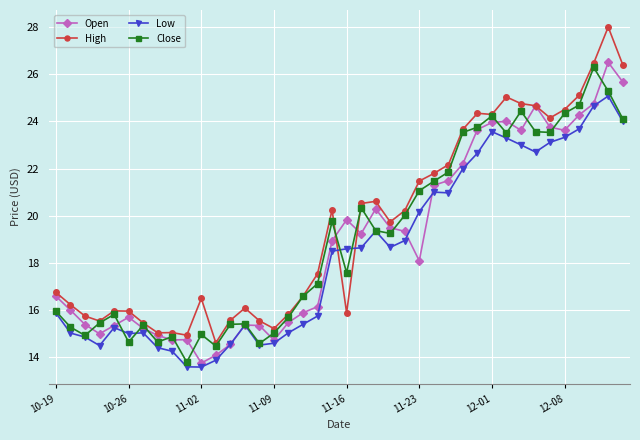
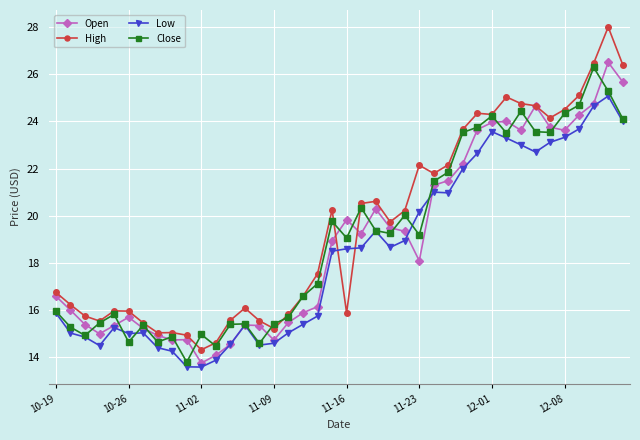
High, 11-02: 16.5 -> 14.3
Close, 11-09: 15.0 -> 15.4
Close, 11-16: 17.6 -> 19.1
High, 11-23: 21.5 -> 22.1
Close, 11-23: 21.1 -> 19.2
